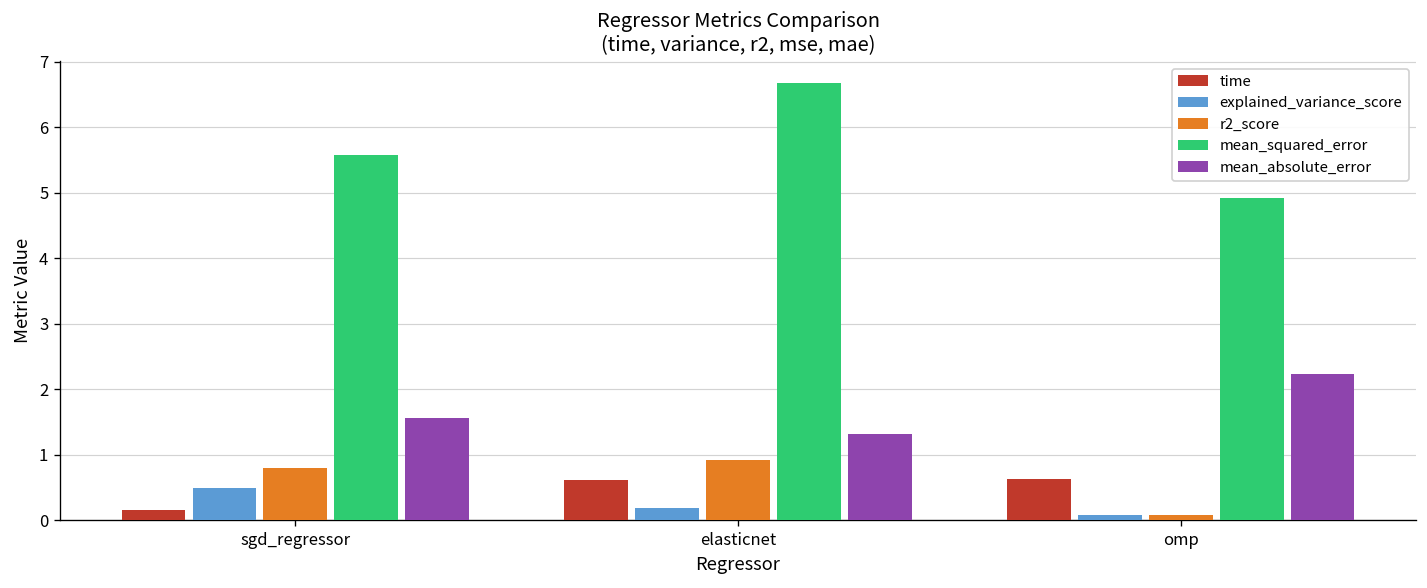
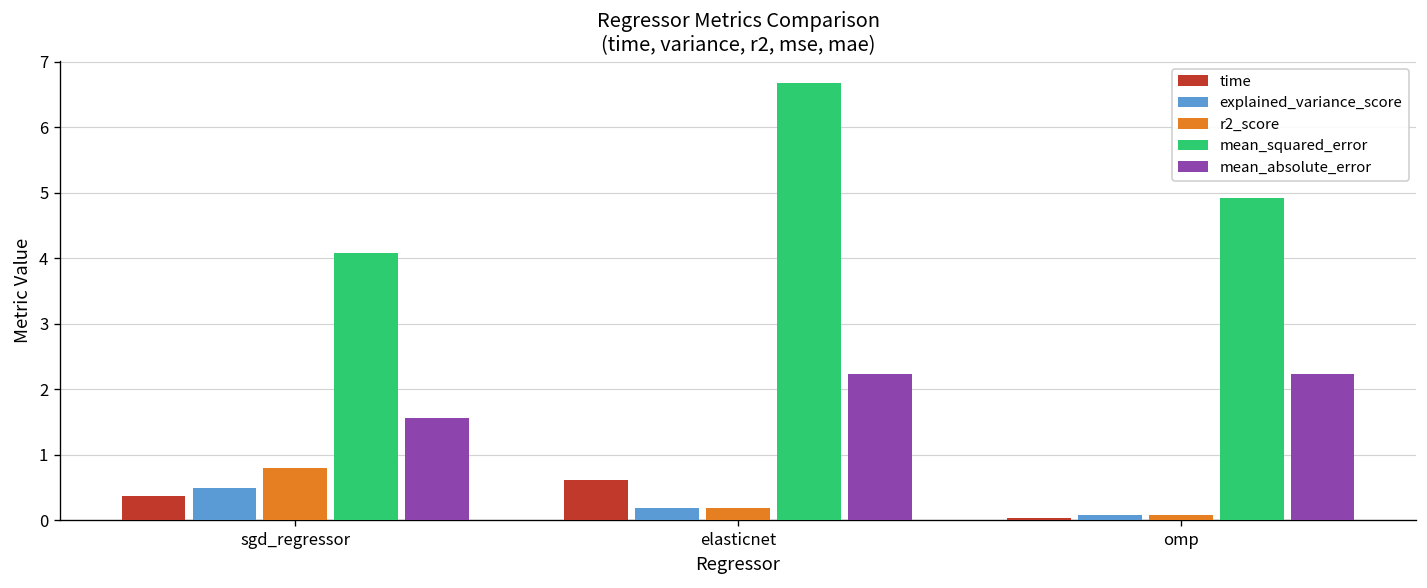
time, sgd_regressor: 0.2 -> 0.4
mean_squared_error, sgd_regressor: 5.6 -> 4.1
r2_score, elasticnet: 0.9 -> 0.2
mean_absolute_error, elasticnet: 1.3 -> 2.2
time, omp: 0.6 -> 0.0
